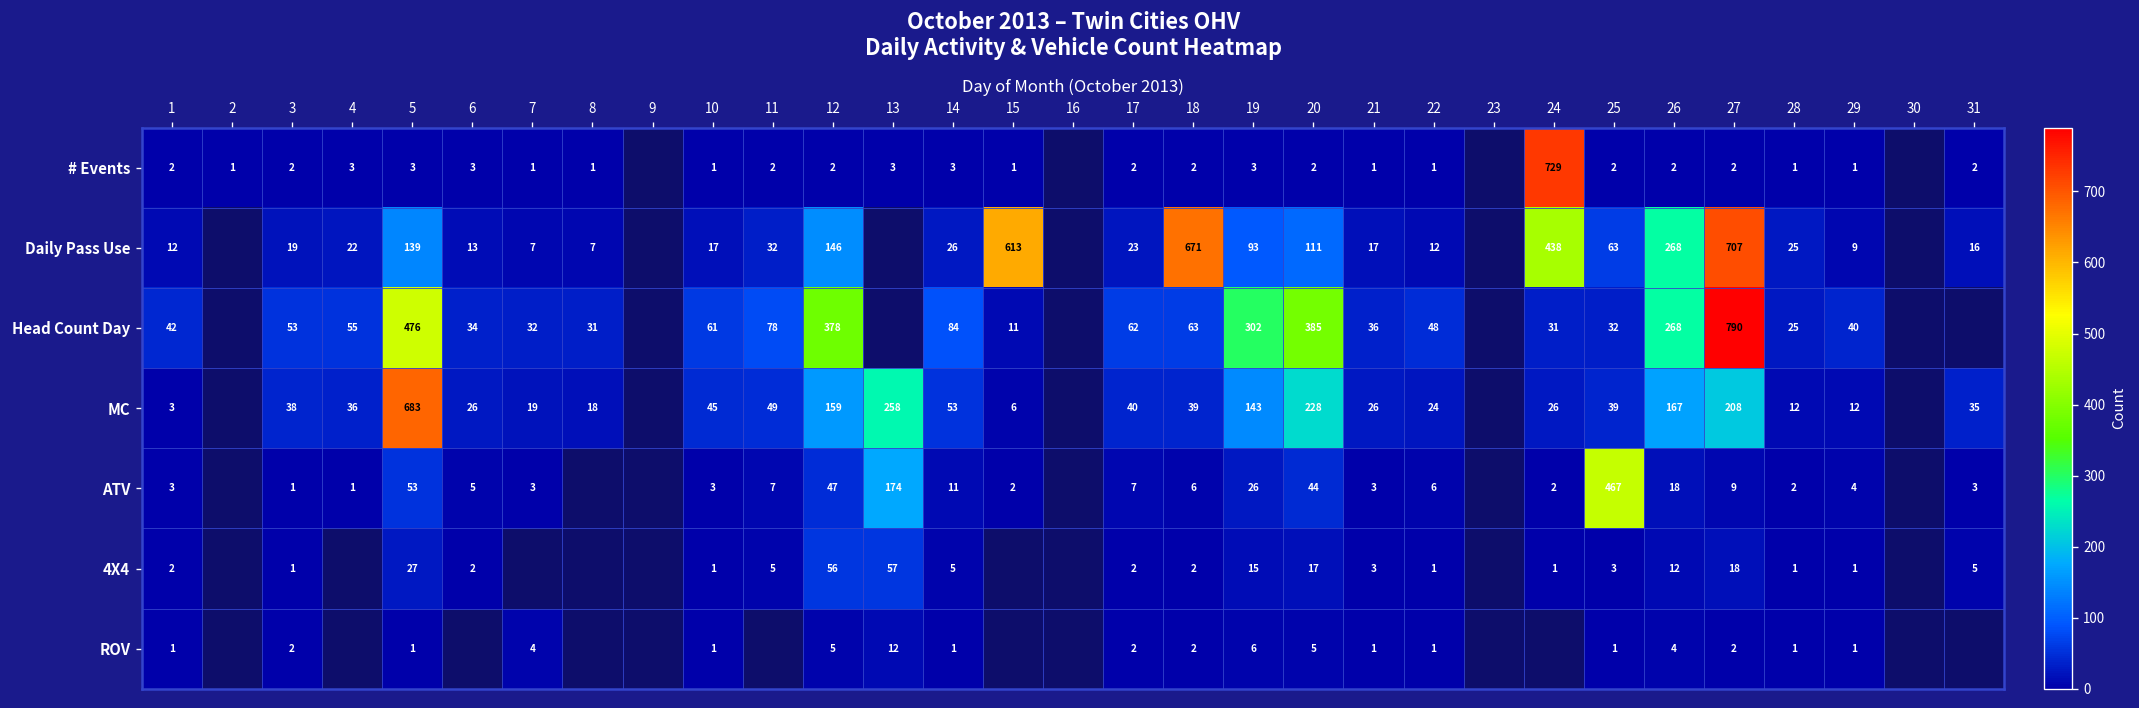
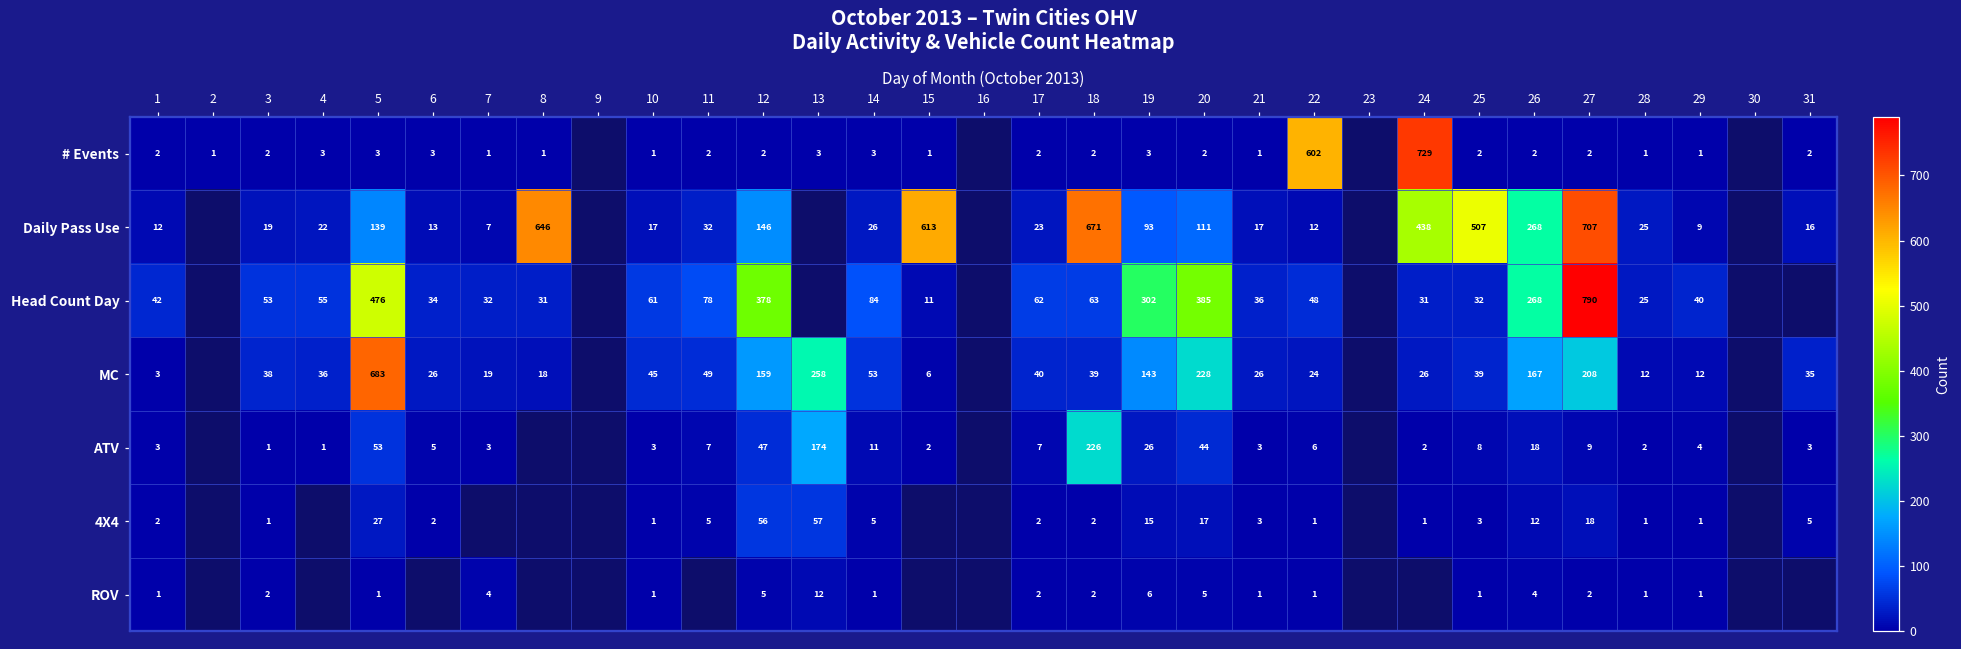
# Events, 22: 1 -> 602
Daily Pass Use, 8: 7 -> 646
Daily Pass Use, 25: 63 -> 507
ATV, 18: 6 -> 226
ATV, 25: 467 -> 8
